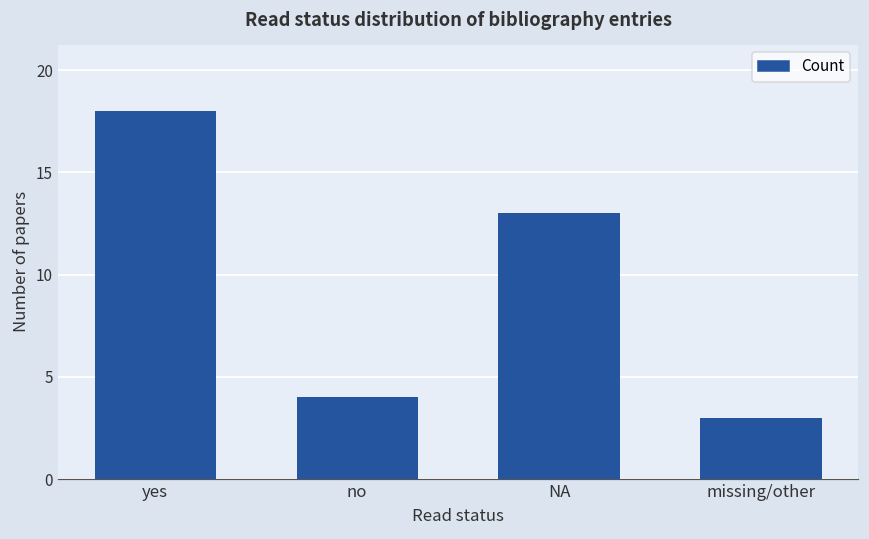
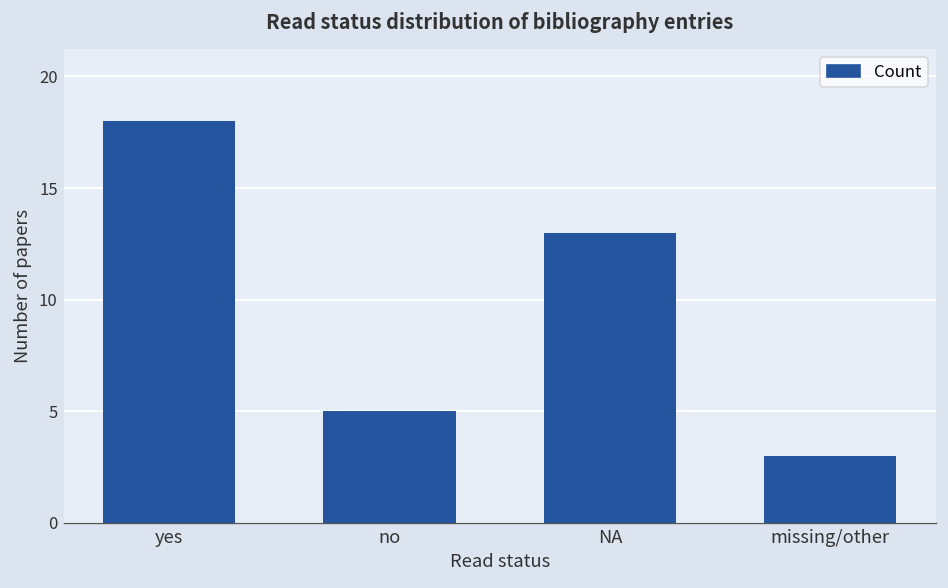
no: 4 -> 5
